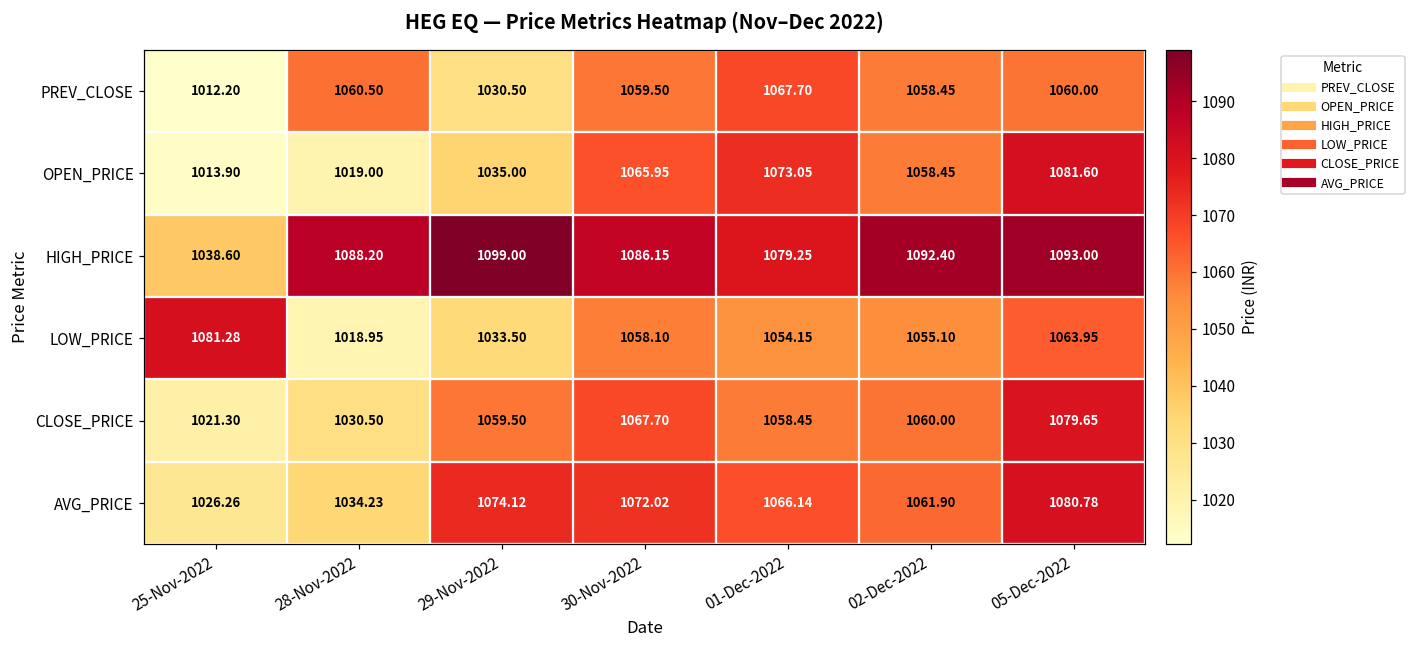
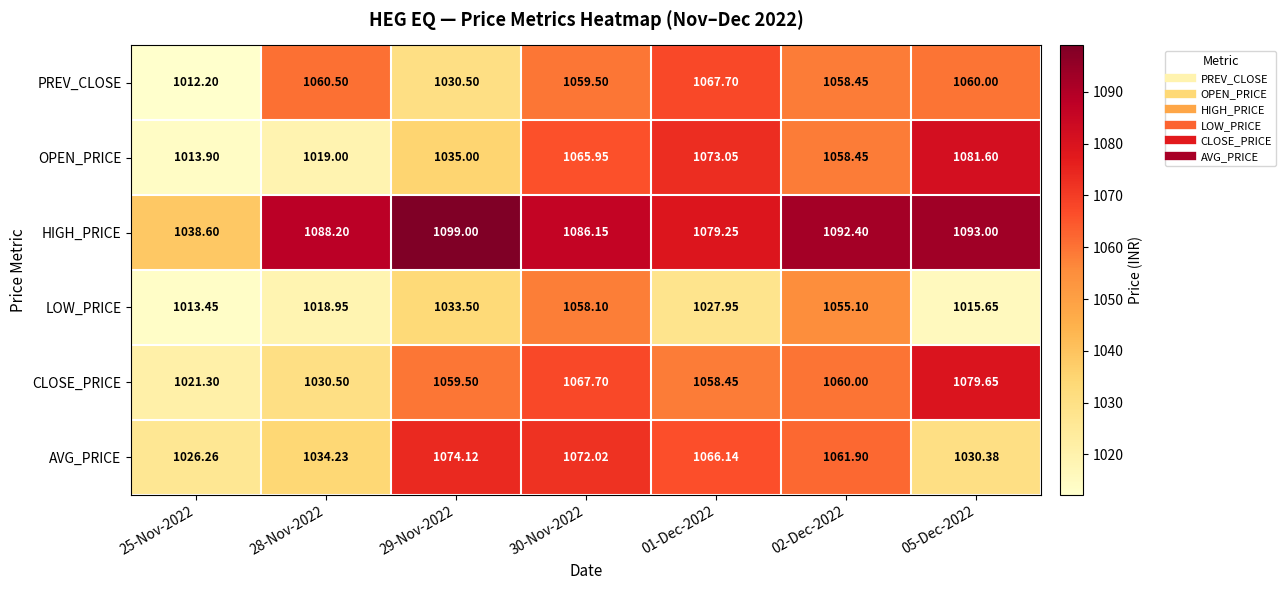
LOW_PRICE, 25-Nov-2022: 1081.28 -> 1013.45
LOW_PRICE, 01-Dec-2022: 1054.15 -> 1027.95
LOW_PRICE, 05-Dec-2022: 1063.95 -> 1015.65
AVG_PRICE, 05-Dec-2022: 1080.78 -> 1030.38
